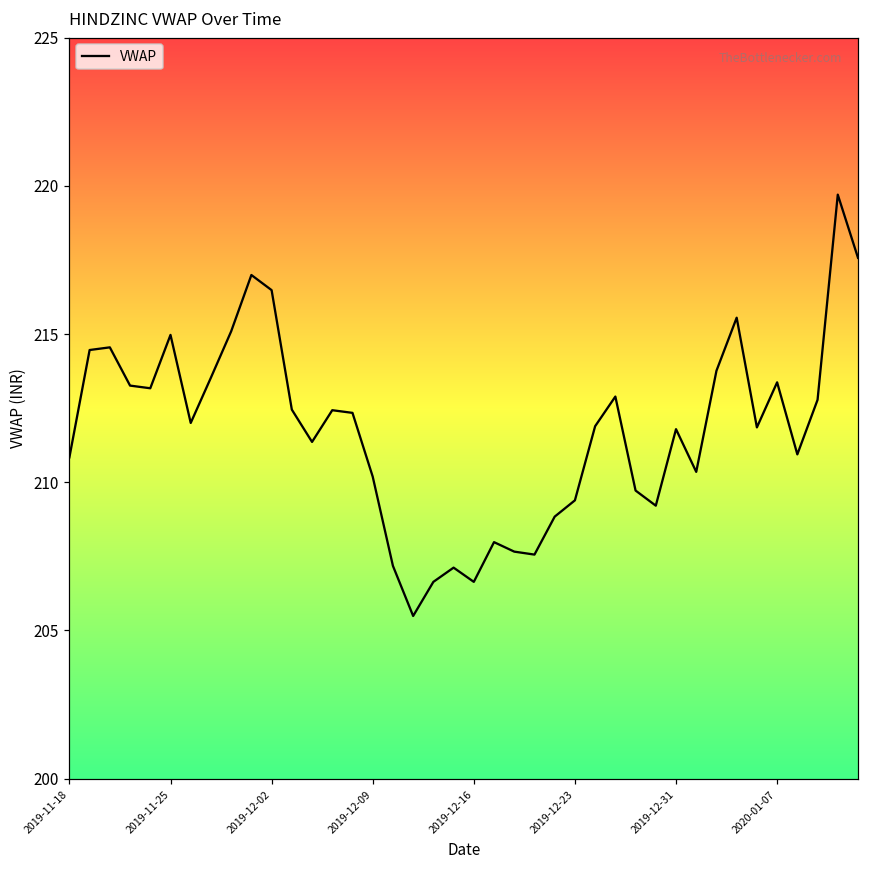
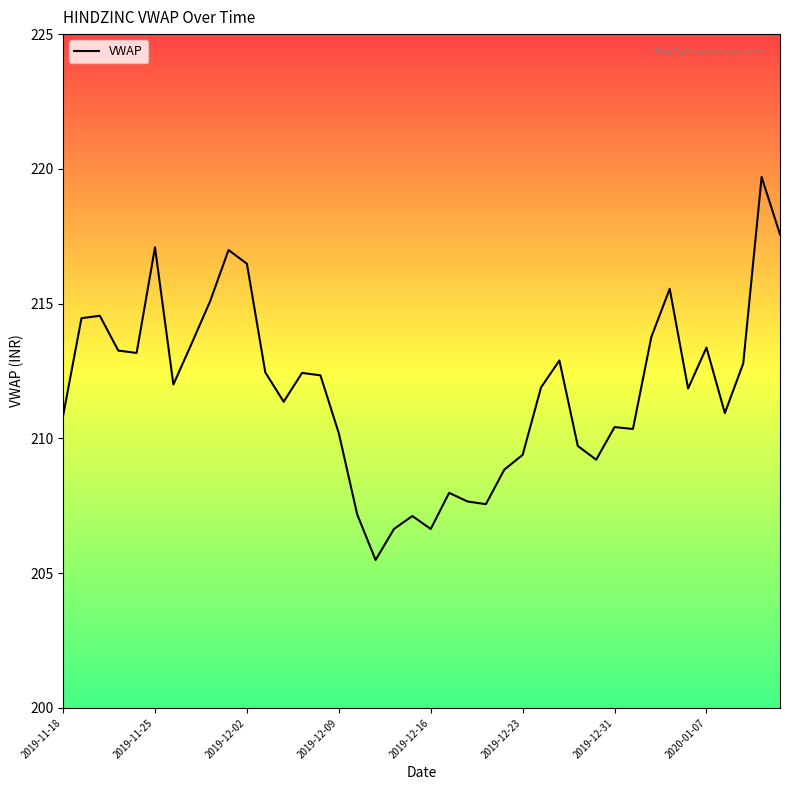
2019-11-25: 215.0 -> 217.1
2019-12-31: 211.8 -> 210.4
